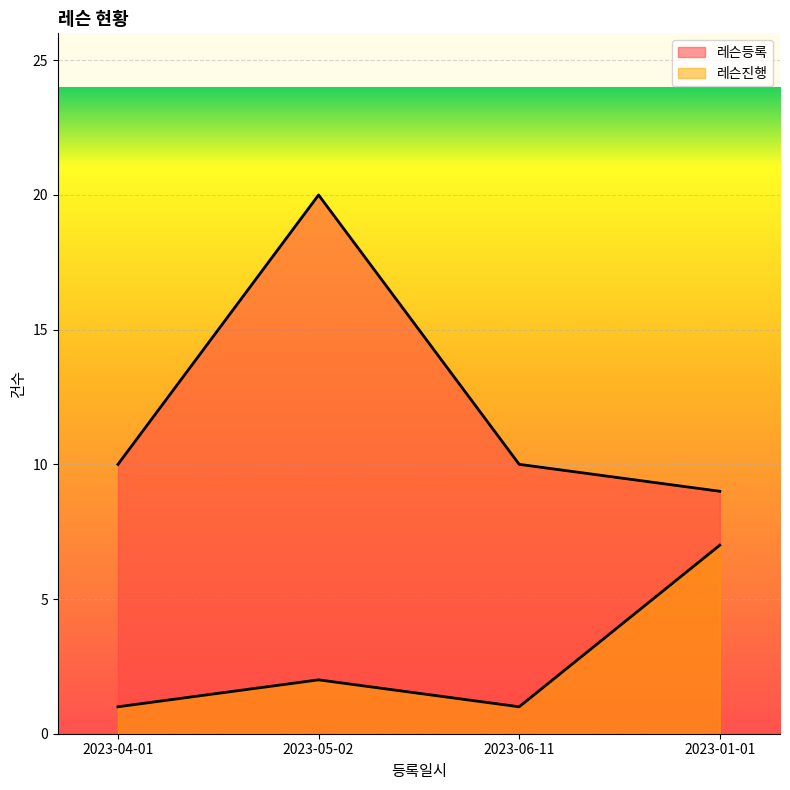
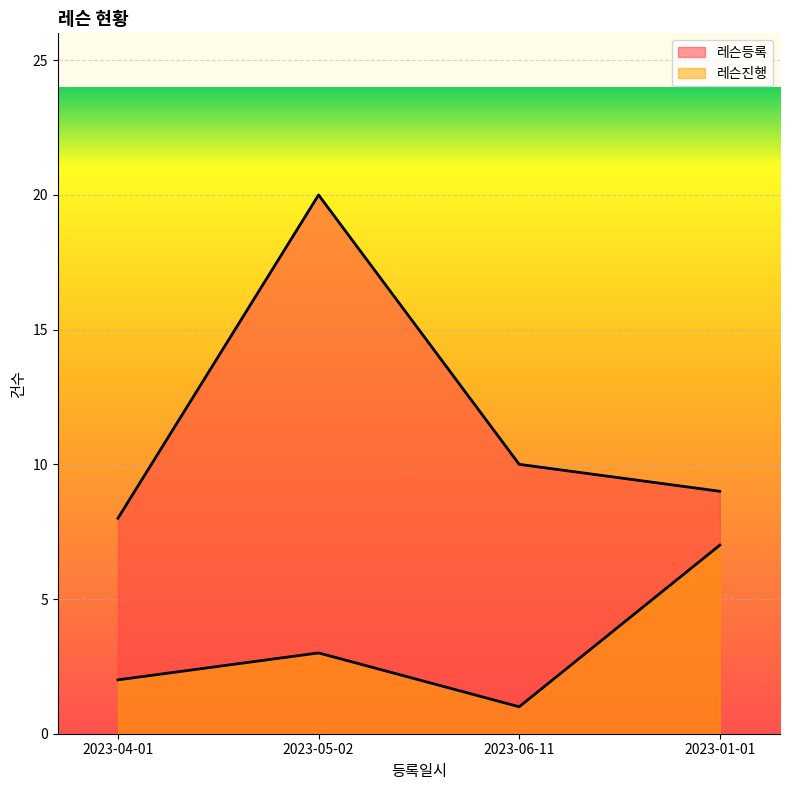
레슨등록, 2023-04-01: 10 -> 8
레슨진행, 2023-04-01: 1 -> 2
레슨진행, 2023-05-02: 2 -> 3
